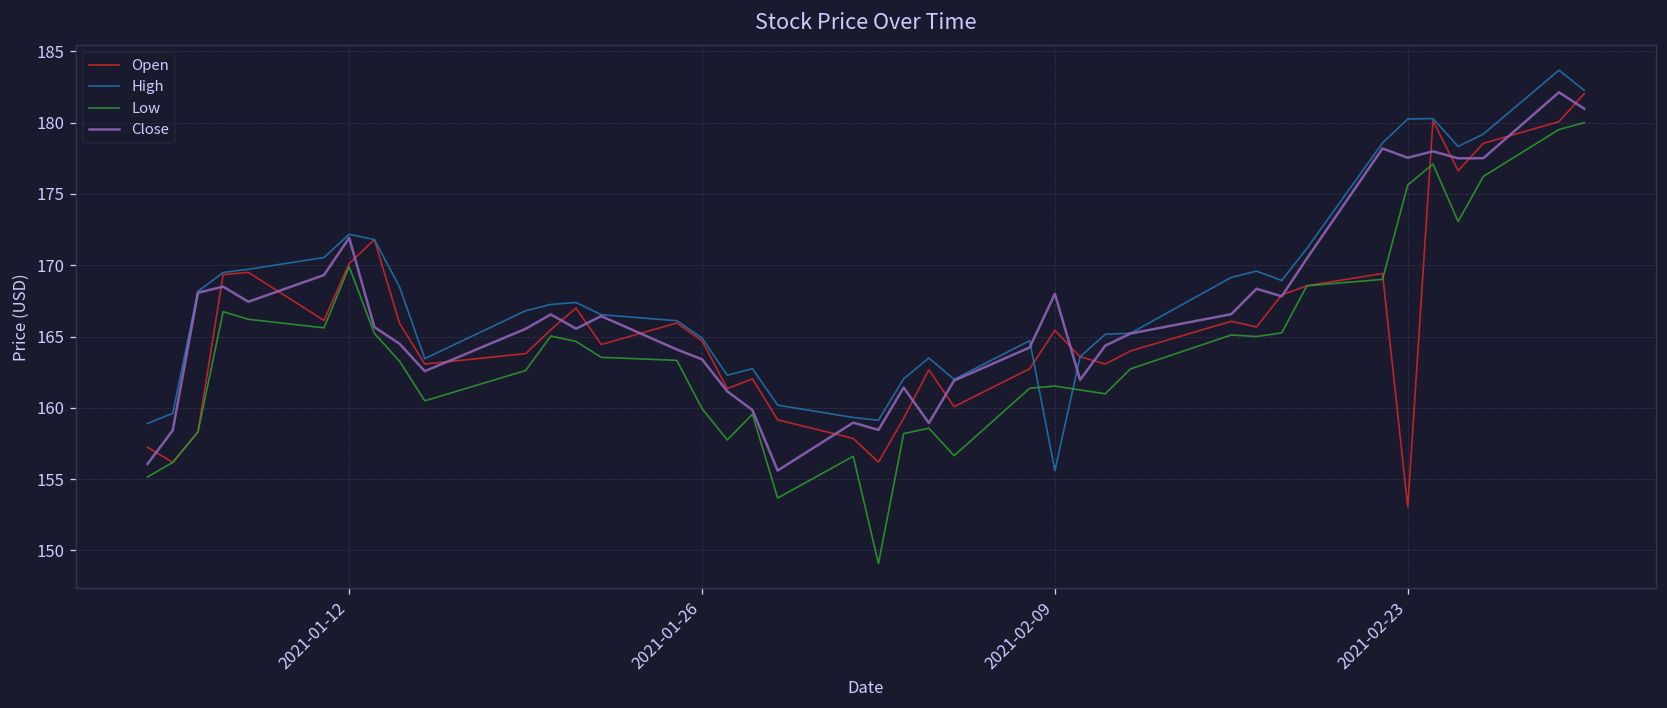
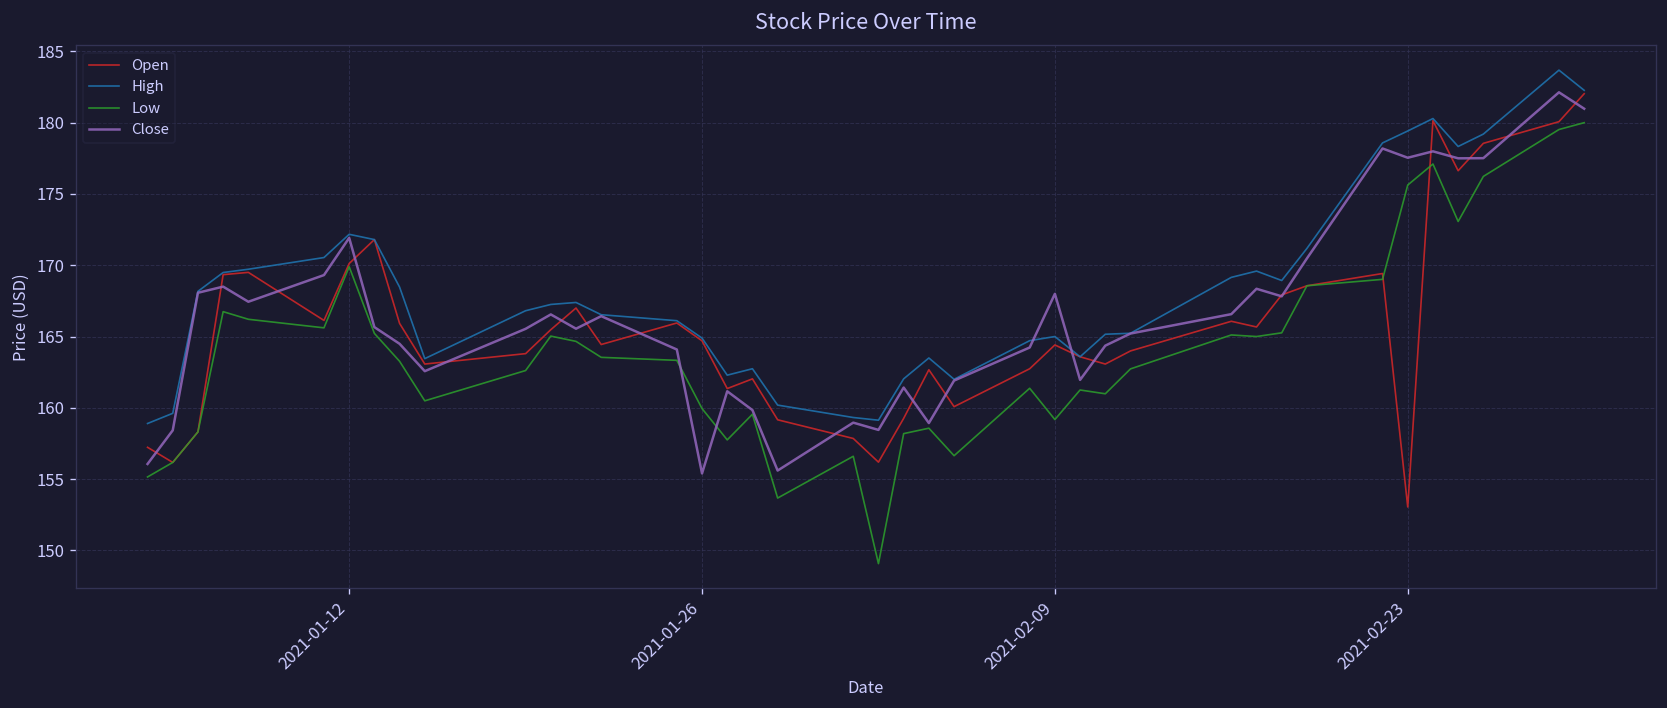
Close, 2021-01-26: 163.4 -> 155.4
Open, 2021-02-09: 165.4 -> 164.4
High, 2021-02-09: 155.6 -> 165.0
Low, 2021-02-09: 161.5 -> 159.2
High, 2021-02-23: 180.3 -> 179.4
